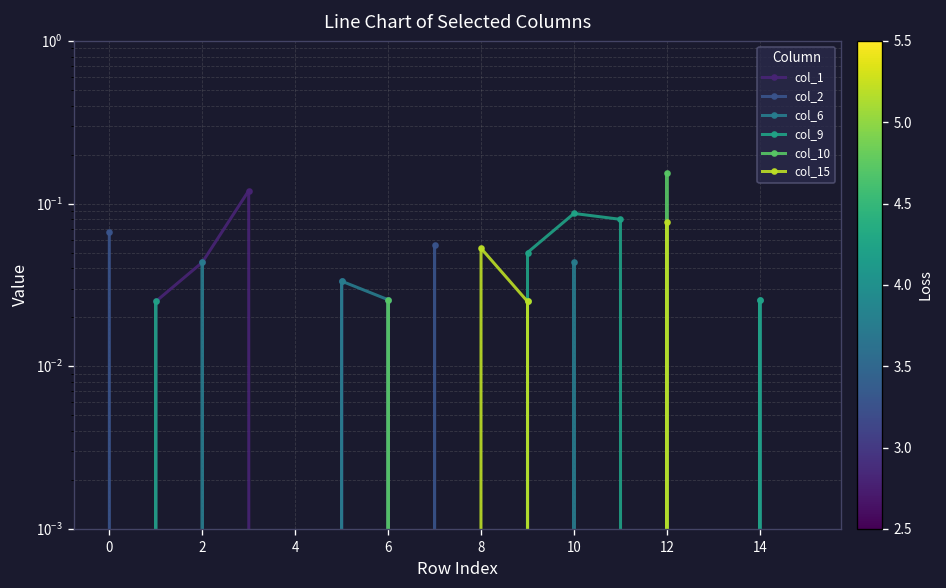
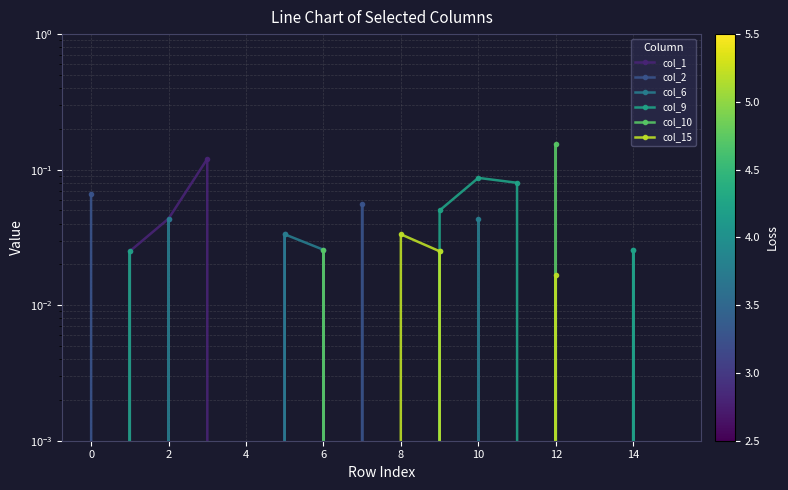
col_15, 8: 0.053 -> 0.033
col_15, 12: 0.08 -> 0.017
